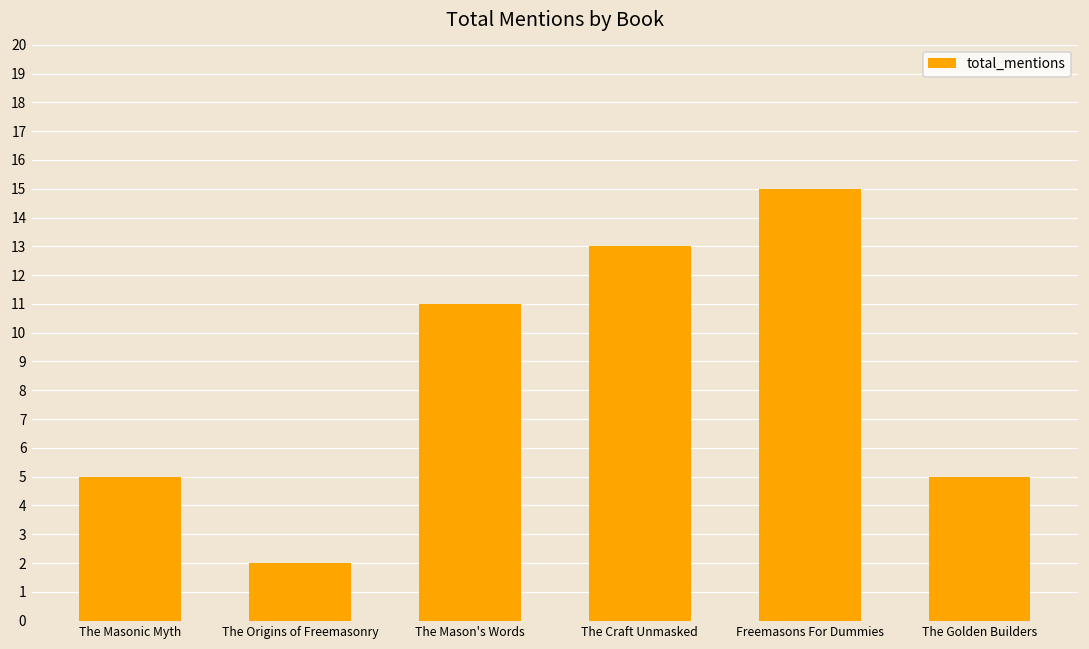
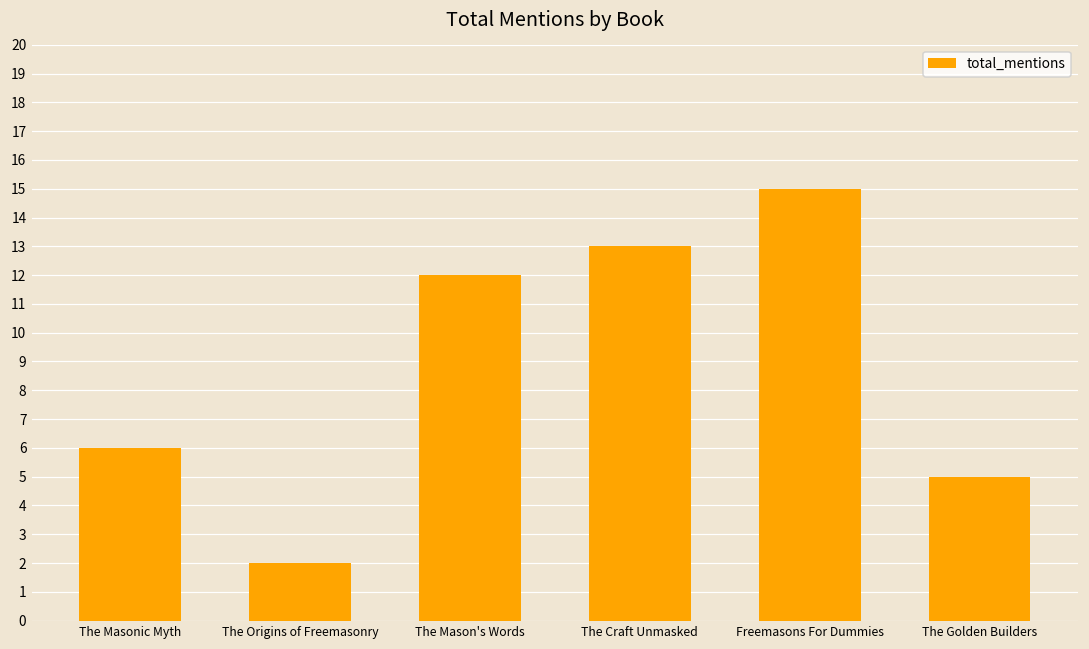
The Masonic Myth: 5 -> 6
The Mason's Words: 11 -> 12
